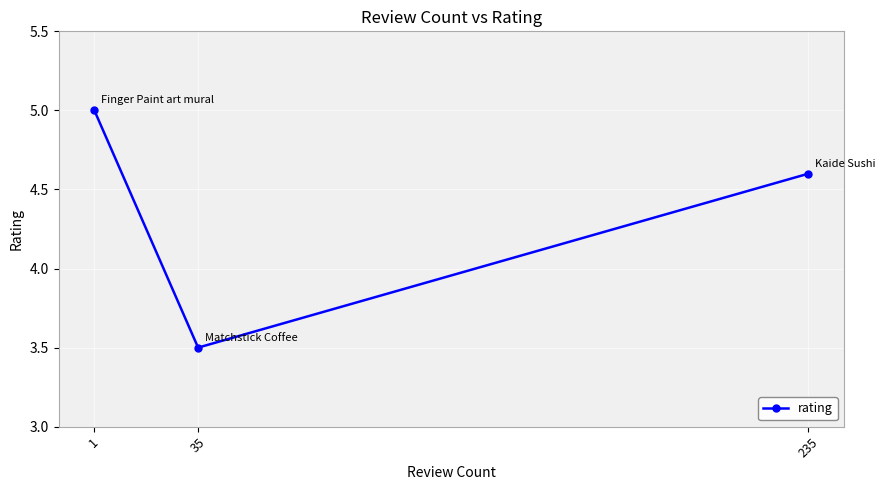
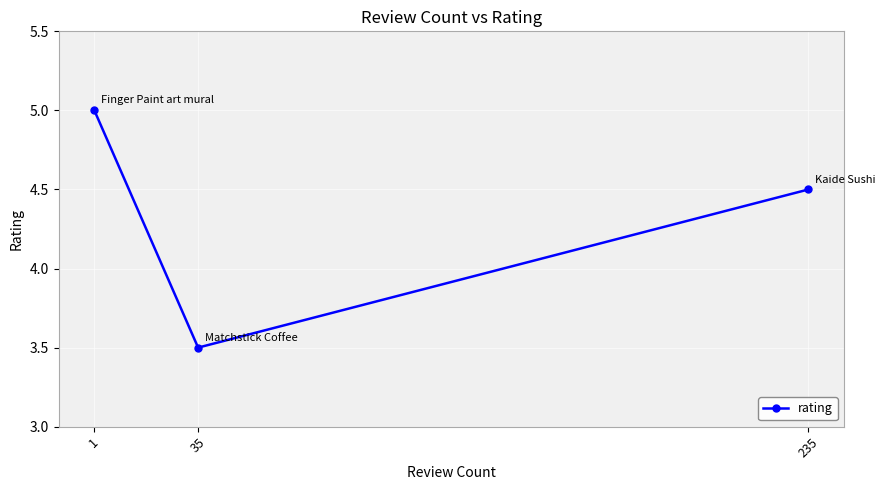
235: 4.6 -> 4.5
